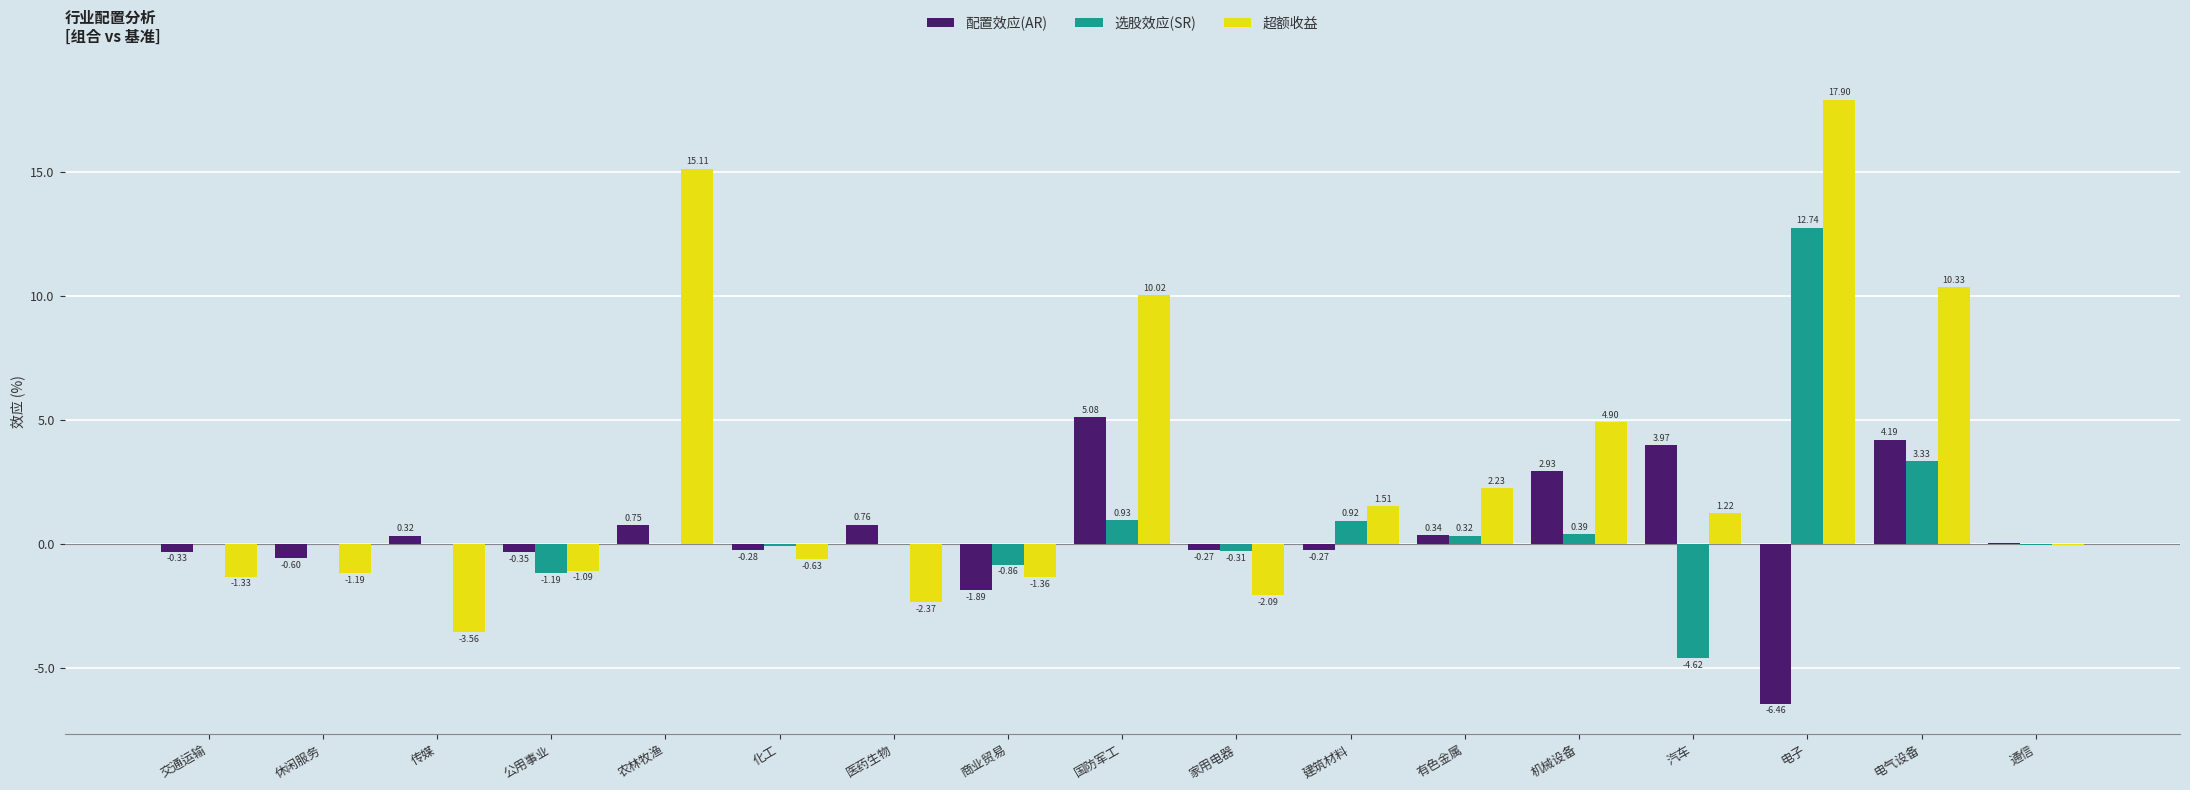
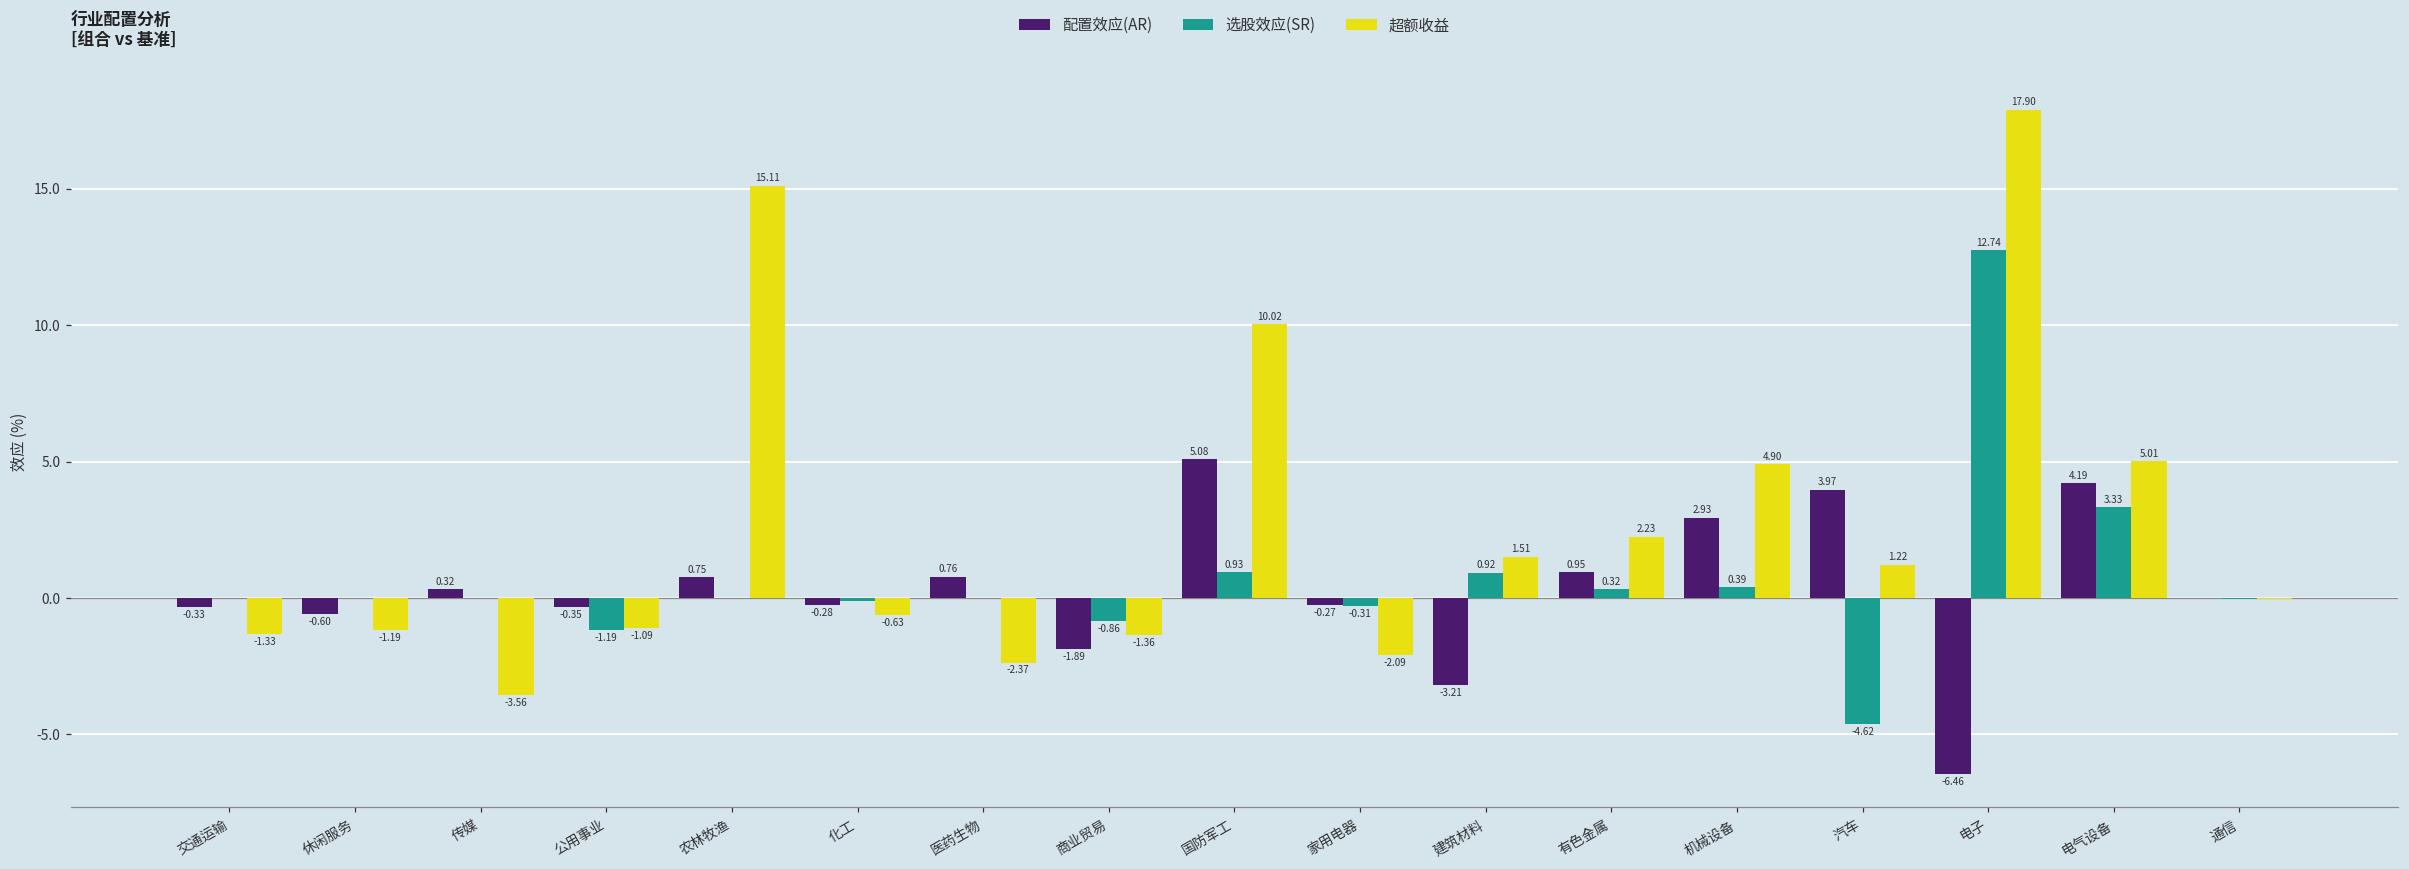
配置效应(AR), 建筑材料: -0.27 -> -3.21
配置效应(AR), 有色金属: 0.34 -> 0.95
超额收益, 电气设备: 10.33 -> 5.01
